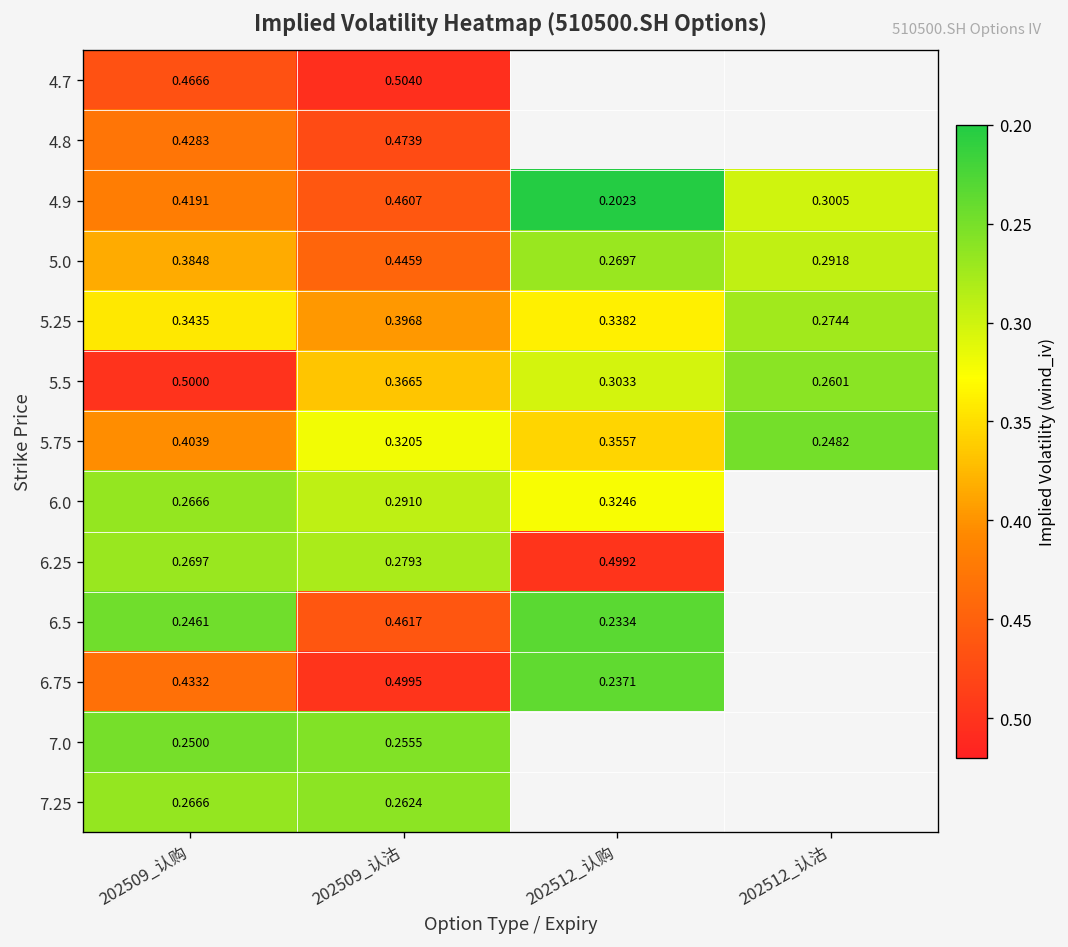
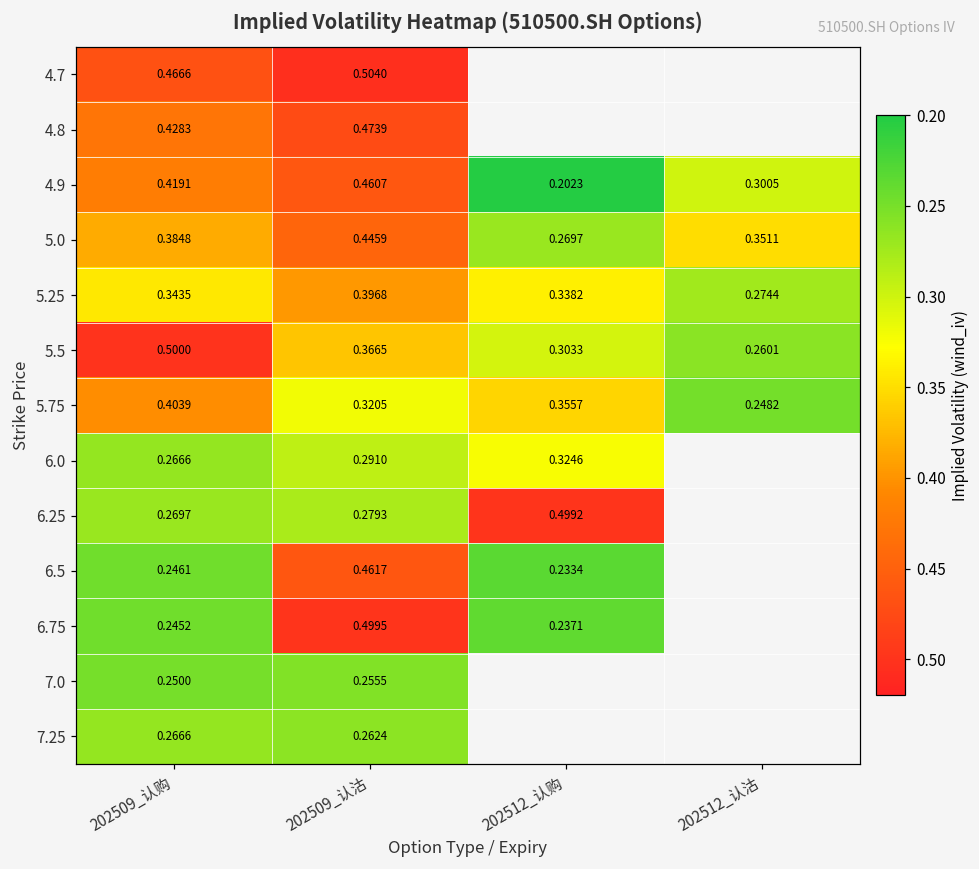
5.0, 202512_认沽: 0.2918 -> 0.3511
6.75, 202509_认购: 0.4332 -> 0.2452
